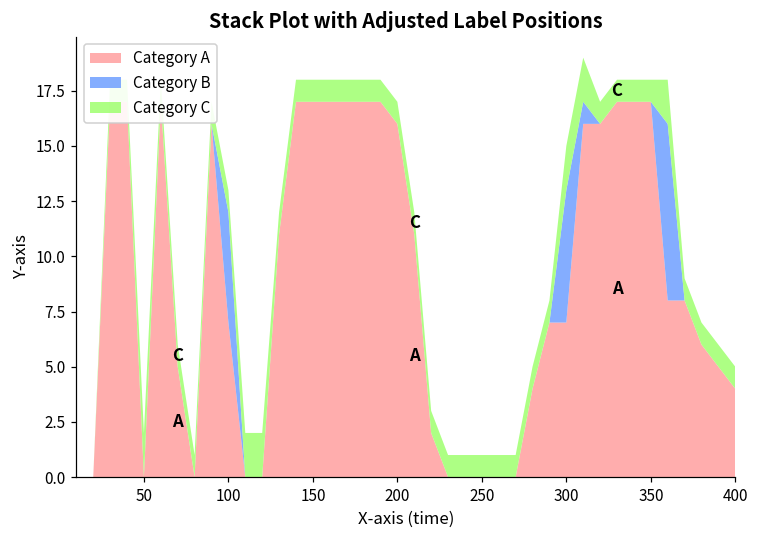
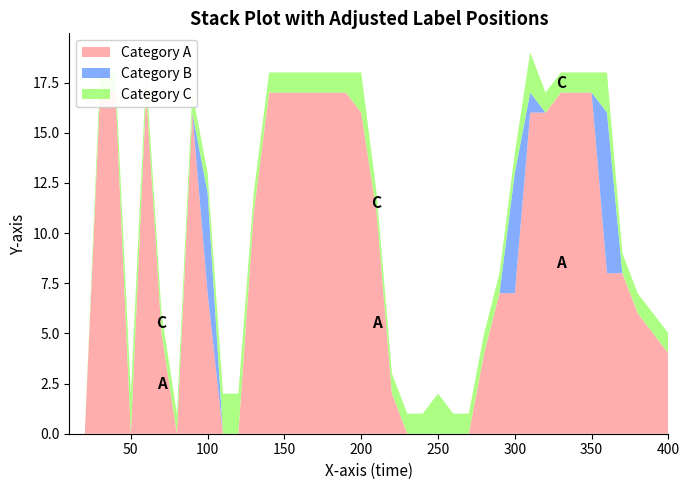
Category C, 200: 1 -> 2
Category C, 250: 1 -> 2
Category C, 300: 2 -> 1
